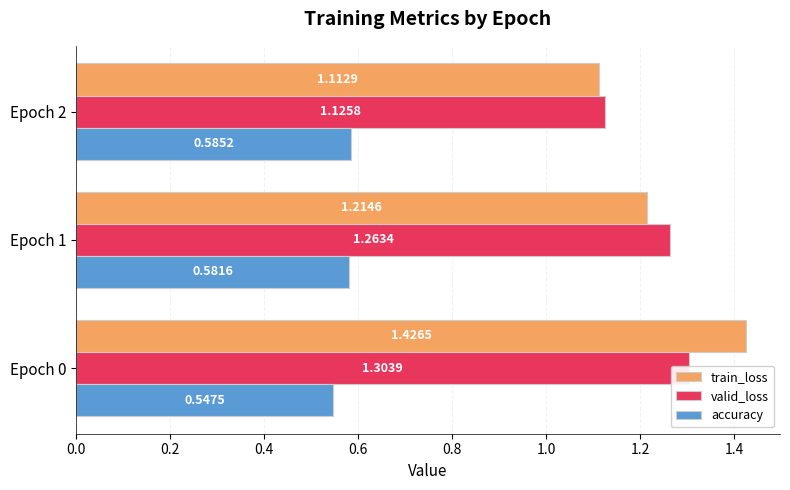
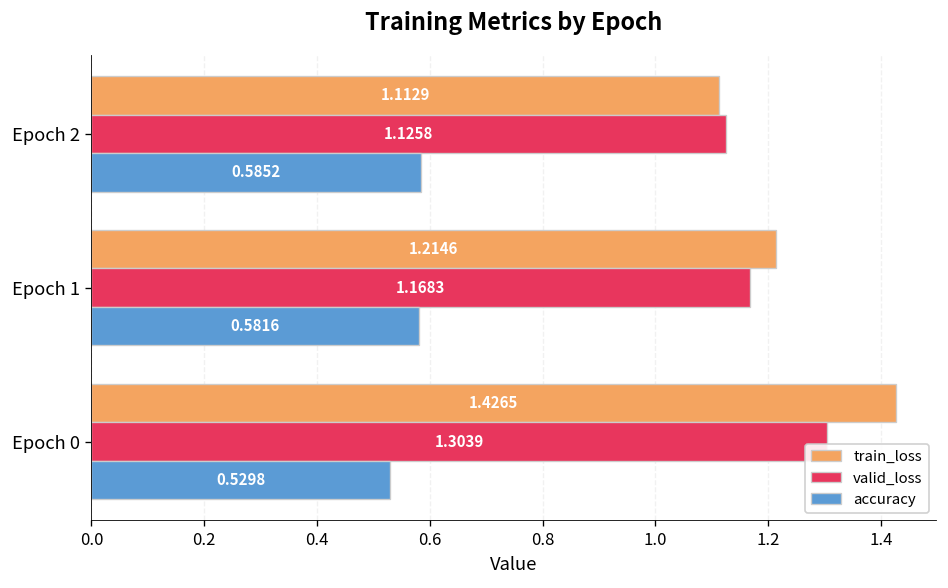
valid_loss, Epoch 1: 1.2634 -> 1.1683
accuracy, Epoch 0: 0.5475 -> 0.5298
